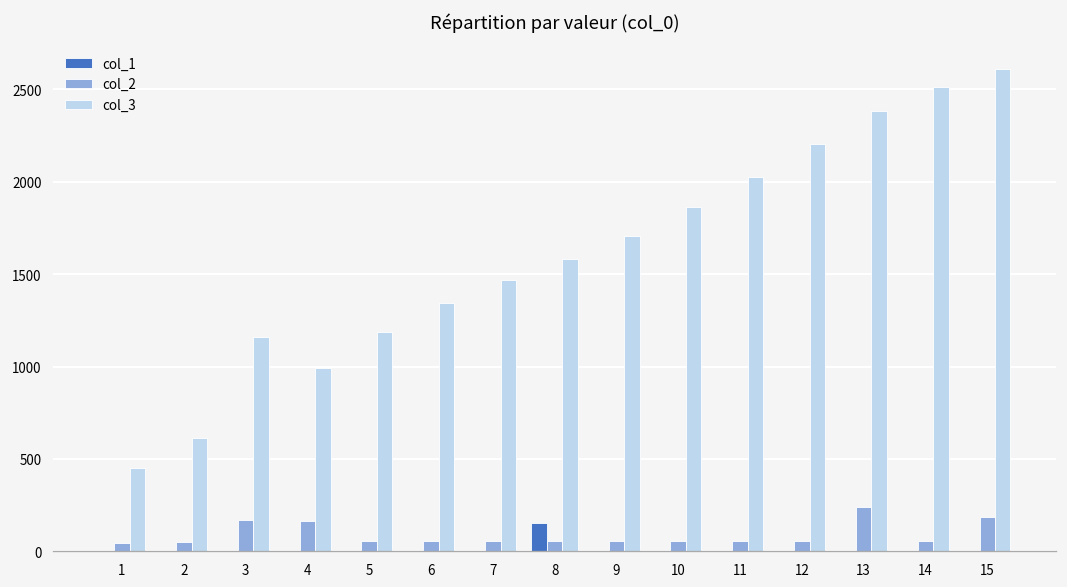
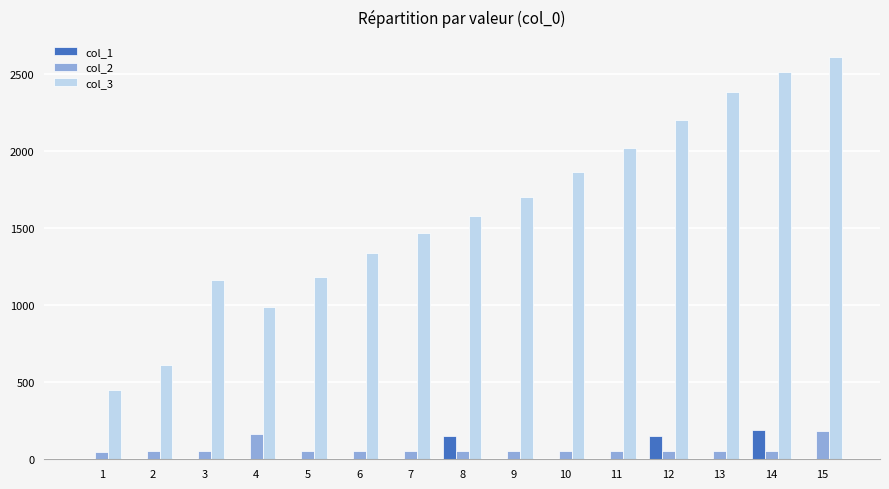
col_2, 3: 170 -> 50
col_1, 12: 0 -> 150
col_2, 13: 240 -> 60
col_1, 14: 0 -> 190
